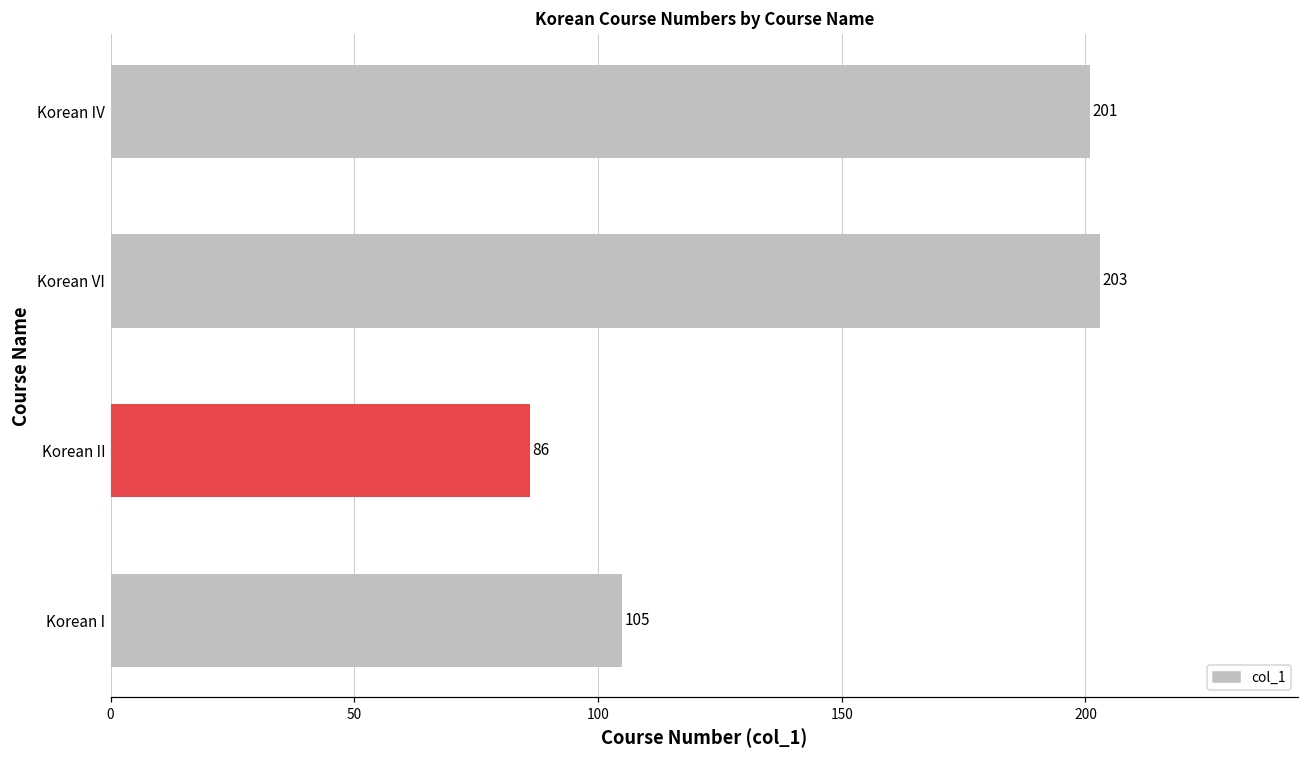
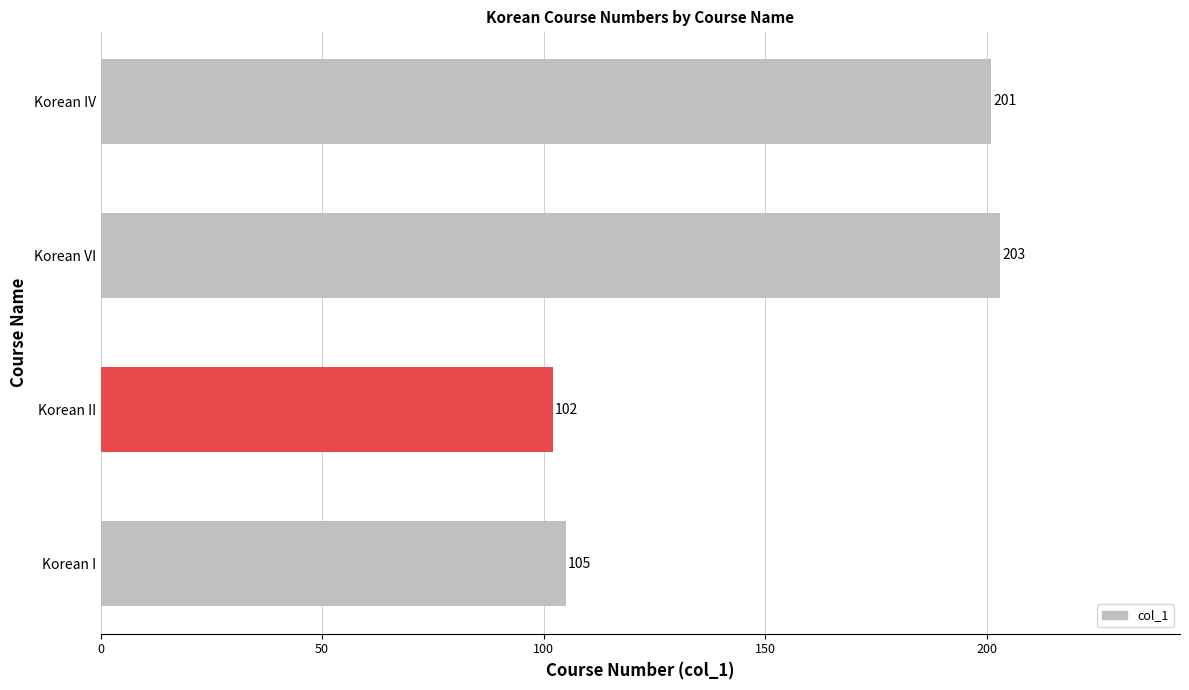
Korean II: 86 -> 102
